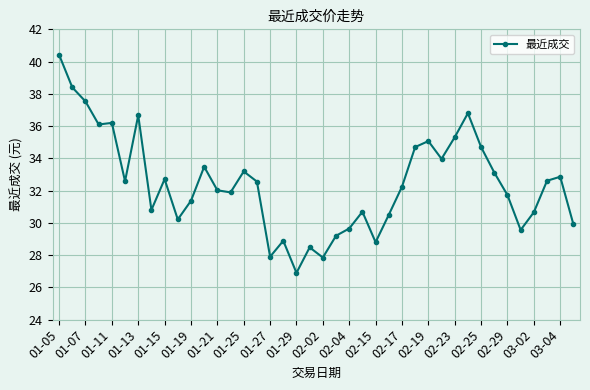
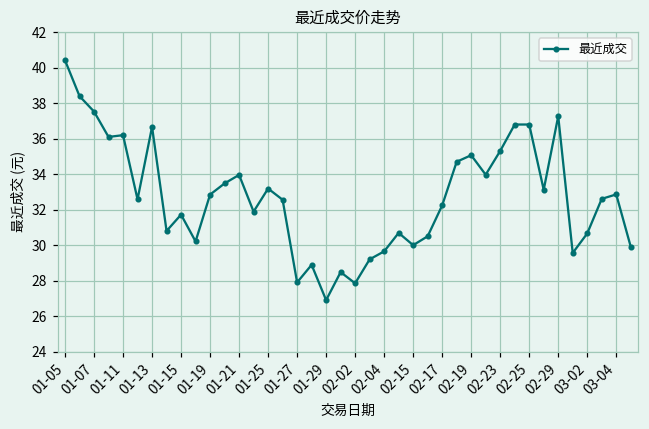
01-15: 32.7 -> 31.7
01-19: 31.4 -> 32.9
01-21: 32.0 -> 34.0
02-15: 28.8 -> 30.0
02-25: 34.7 -> 36.8
02-29: 31.7 -> 37.3
